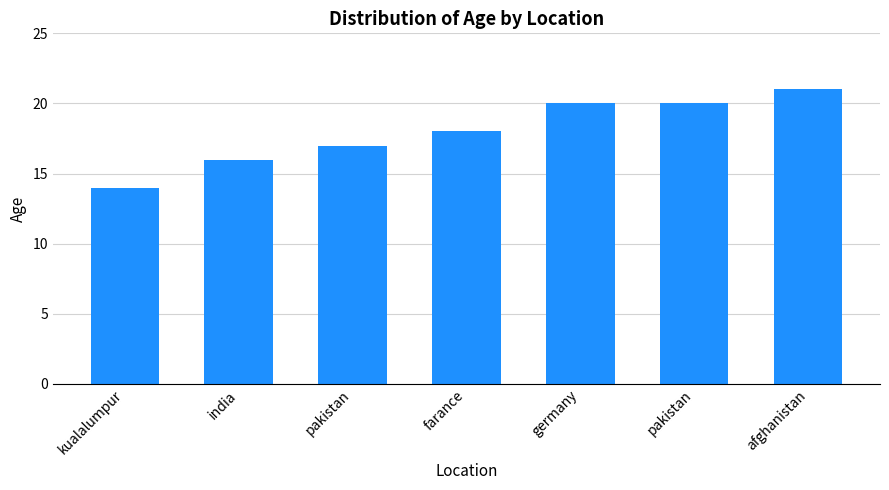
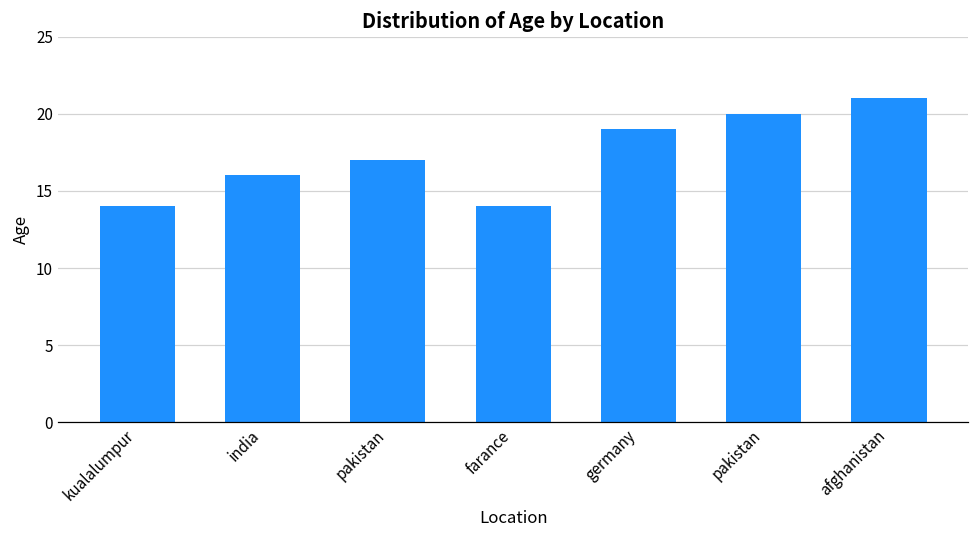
farance: 18 -> 14
germany: 20 -> 19
